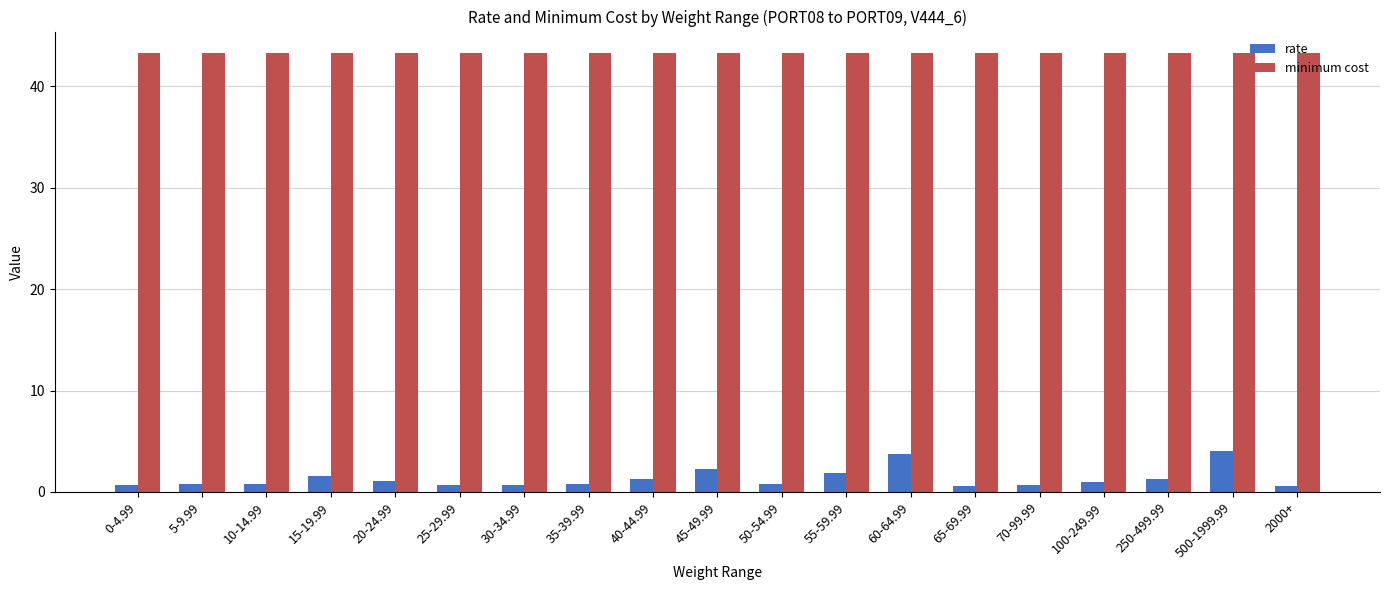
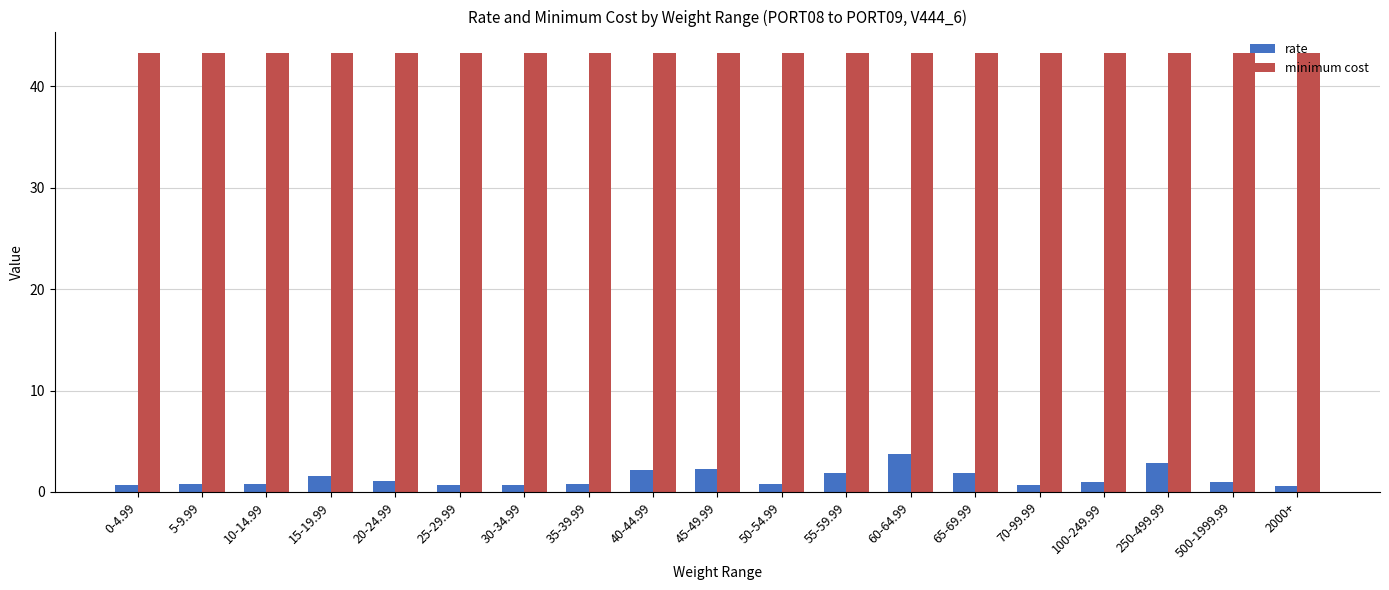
rate, 40-44.99: 1.2 -> 2.1
rate, 65-69.99: 0.6 -> 1.8
rate, 250-499.99: 1.3 -> 2.9
rate, 500-1999.99: 4.0 -> 1.0
